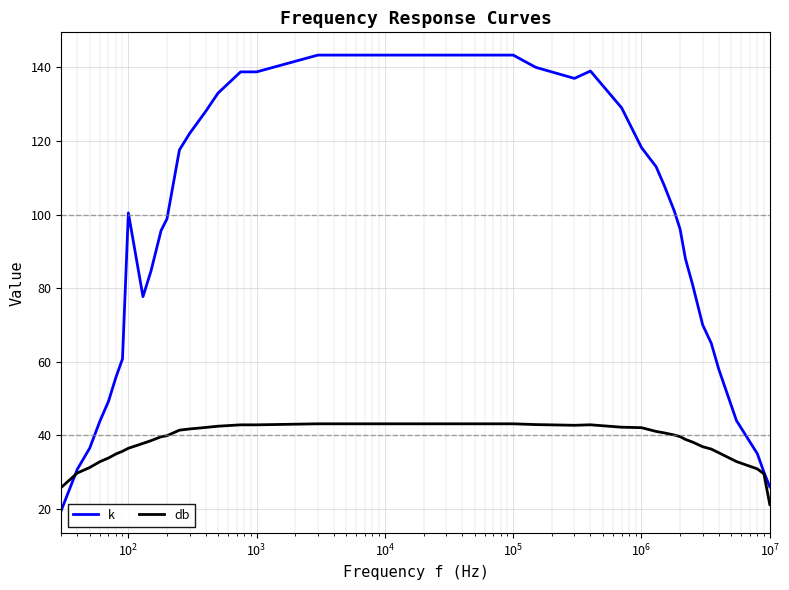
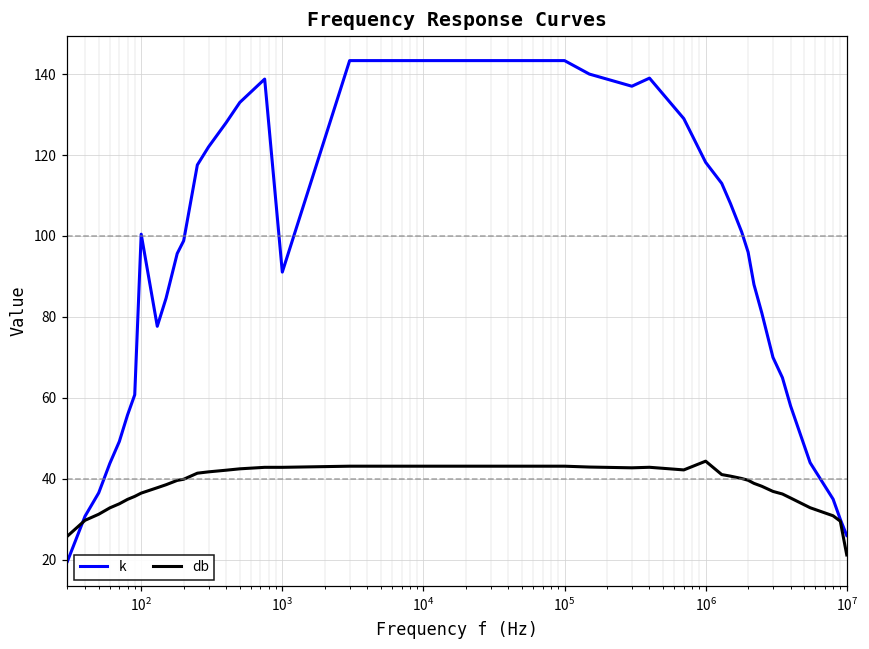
k, 10^3: 139 -> 91
db, 10^6: 42 -> 44
